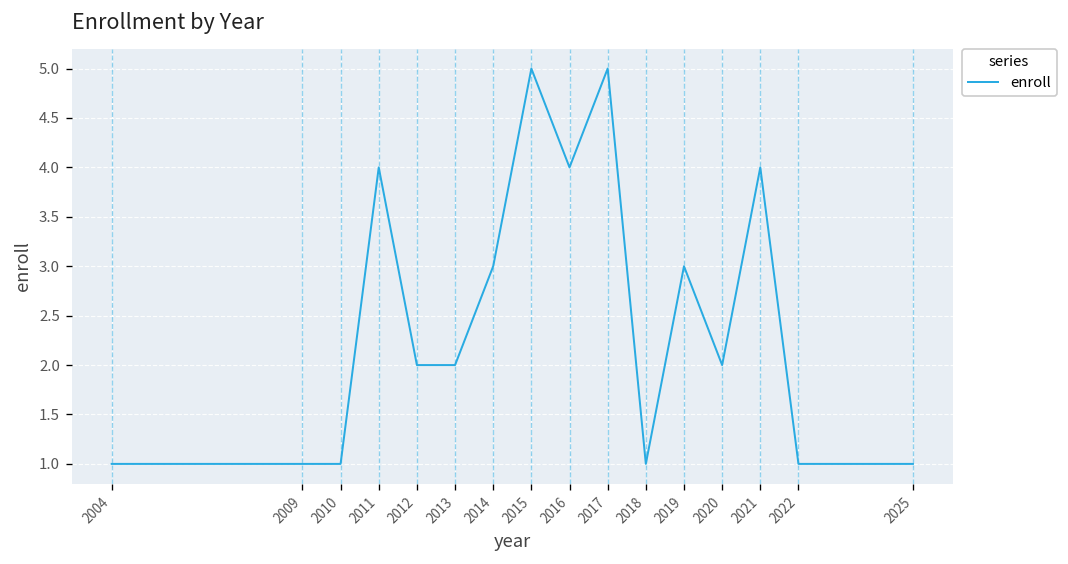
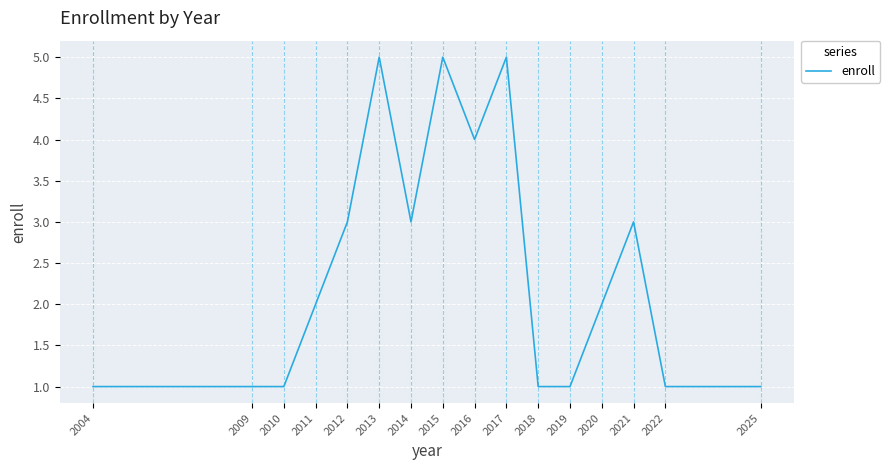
2011: 4 -> 2
2012: 2 -> 3
2013: 2 -> 5
2019: 3 -> 1
2021: 4 -> 3
